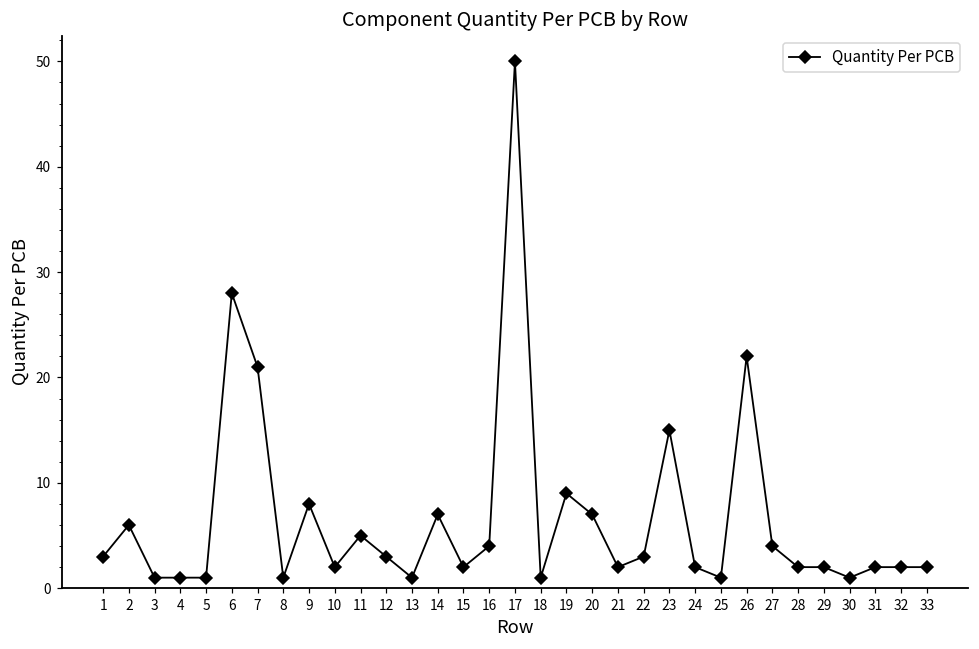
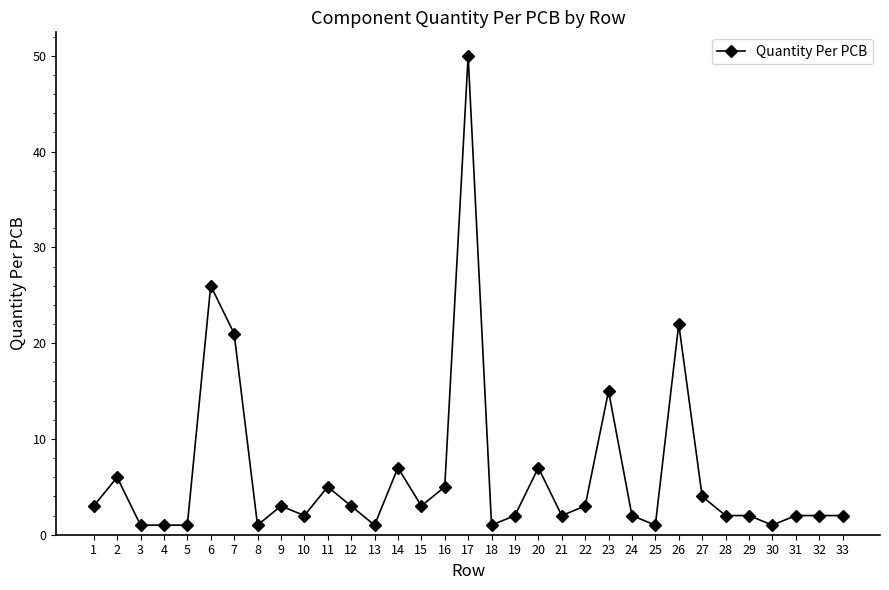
6: 28 -> 26
9: 8 -> 3
15: 2 -> 3
16: 4 -> 5
19: 9 -> 2
